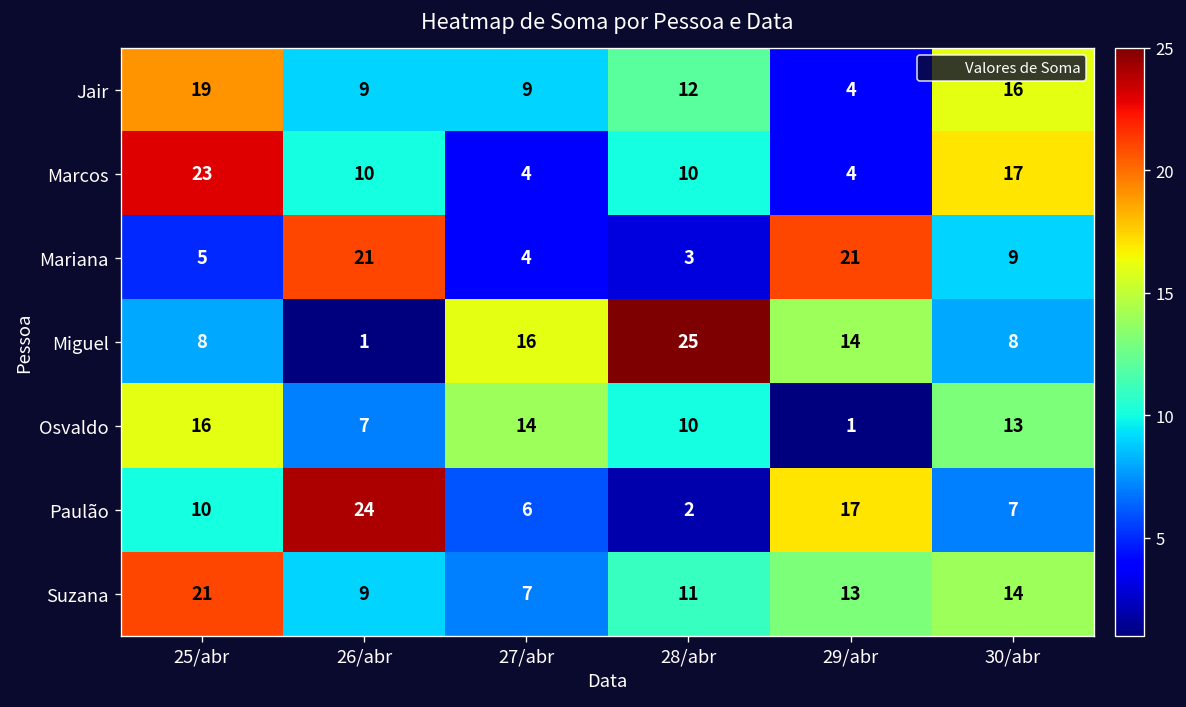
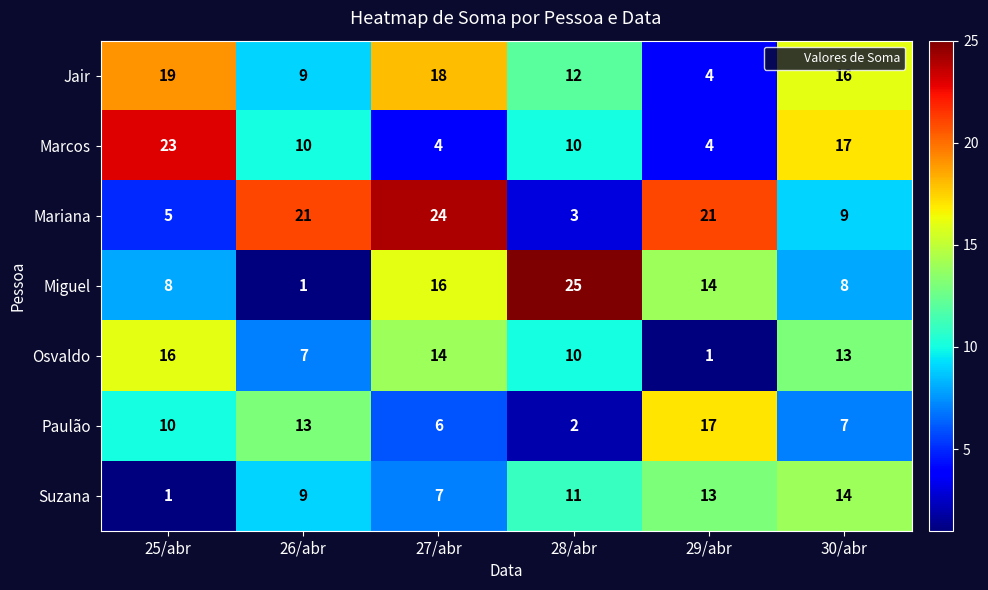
Jair, 27/abr: 9 -> 18
Mariana, 27/abr: 4 -> 24
Paulão, 26/abr: 24 -> 13
Suzana, 25/abr: 21 -> 1
